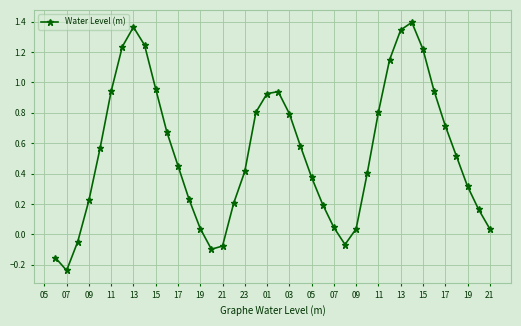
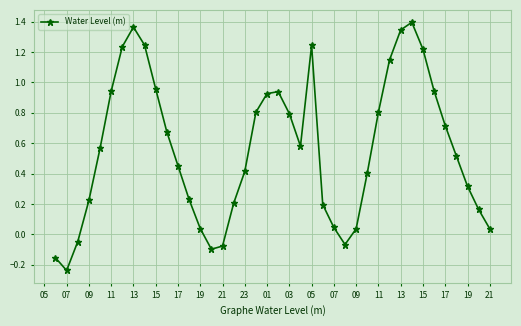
05: 0.38 -> 1.24
